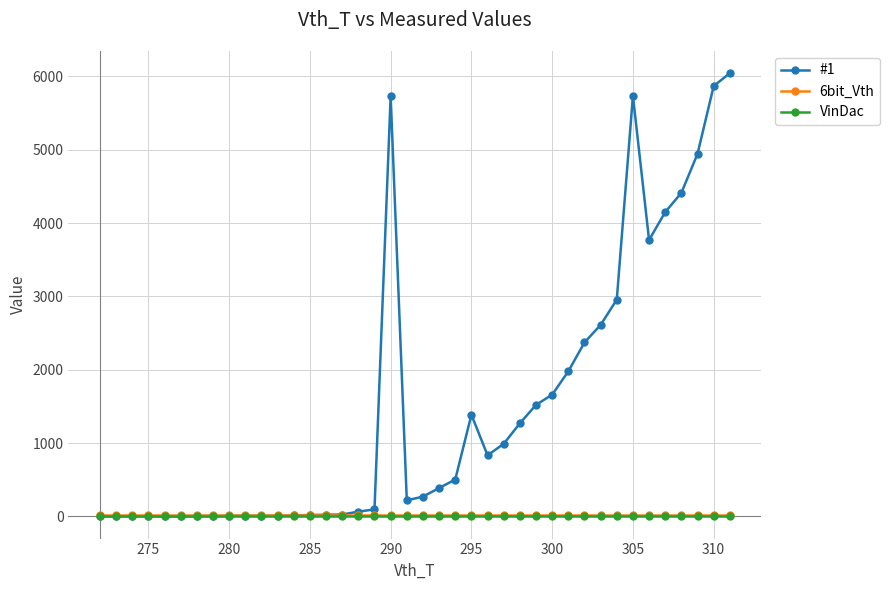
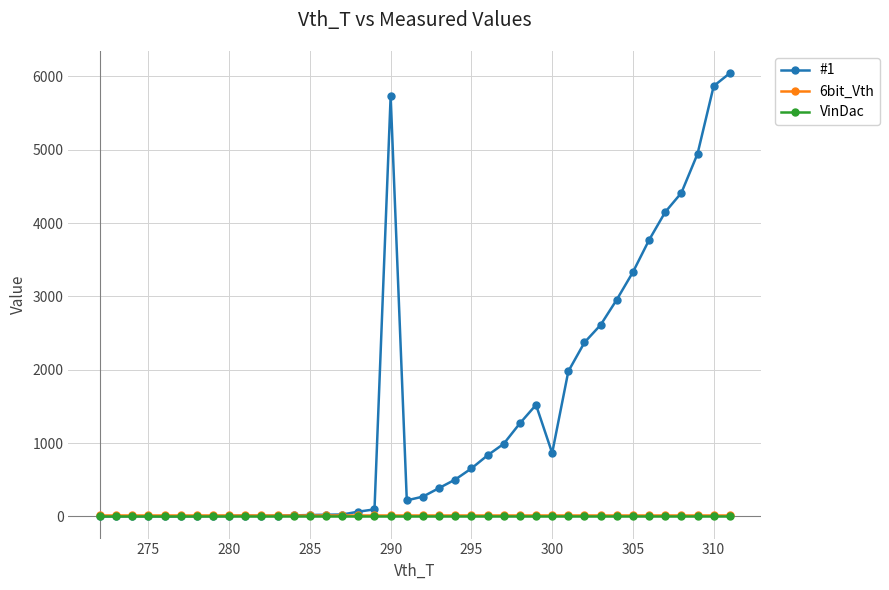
#1, 295: 1400 -> 700
#1, 300: 1700 -> 900
#1, 305: 5700 -> 3300
